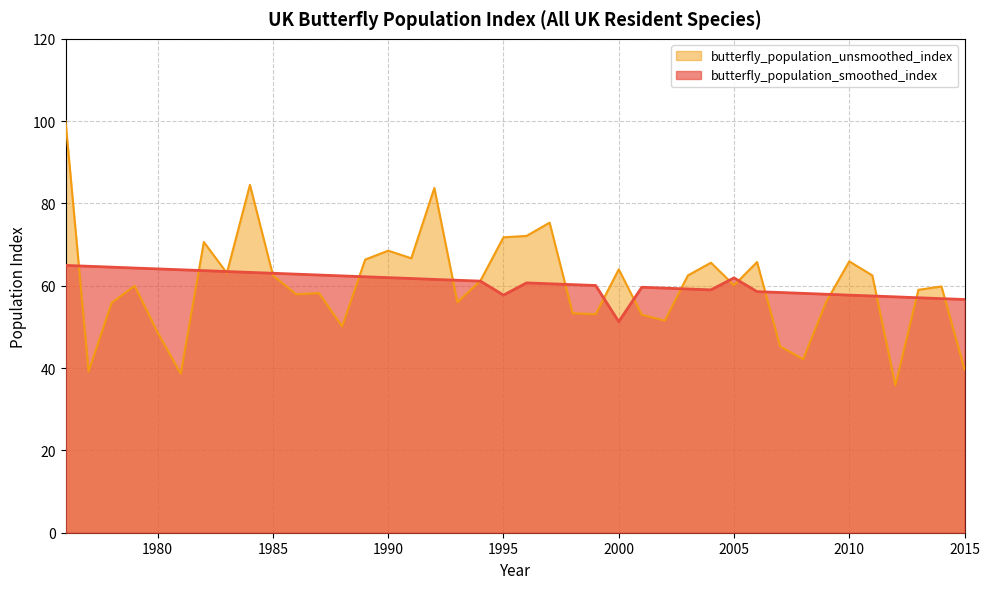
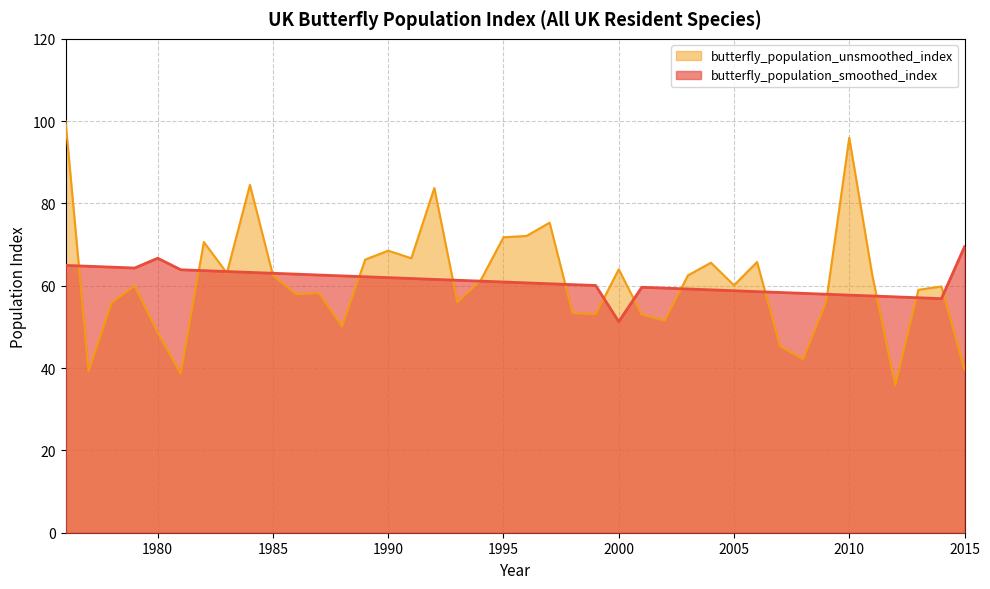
butterfly_population_smoothed_index, 1980: 64 -> 67
butterfly_population_smoothed_index, 1995: 58 -> 61
butterfly_population_smoothed_index, 2005: 62 -> 59
butterfly_population_unsmoothed_index, 2010: 66 -> 96
butterfly_population_smoothed_index, 2015: 57 -> 69
